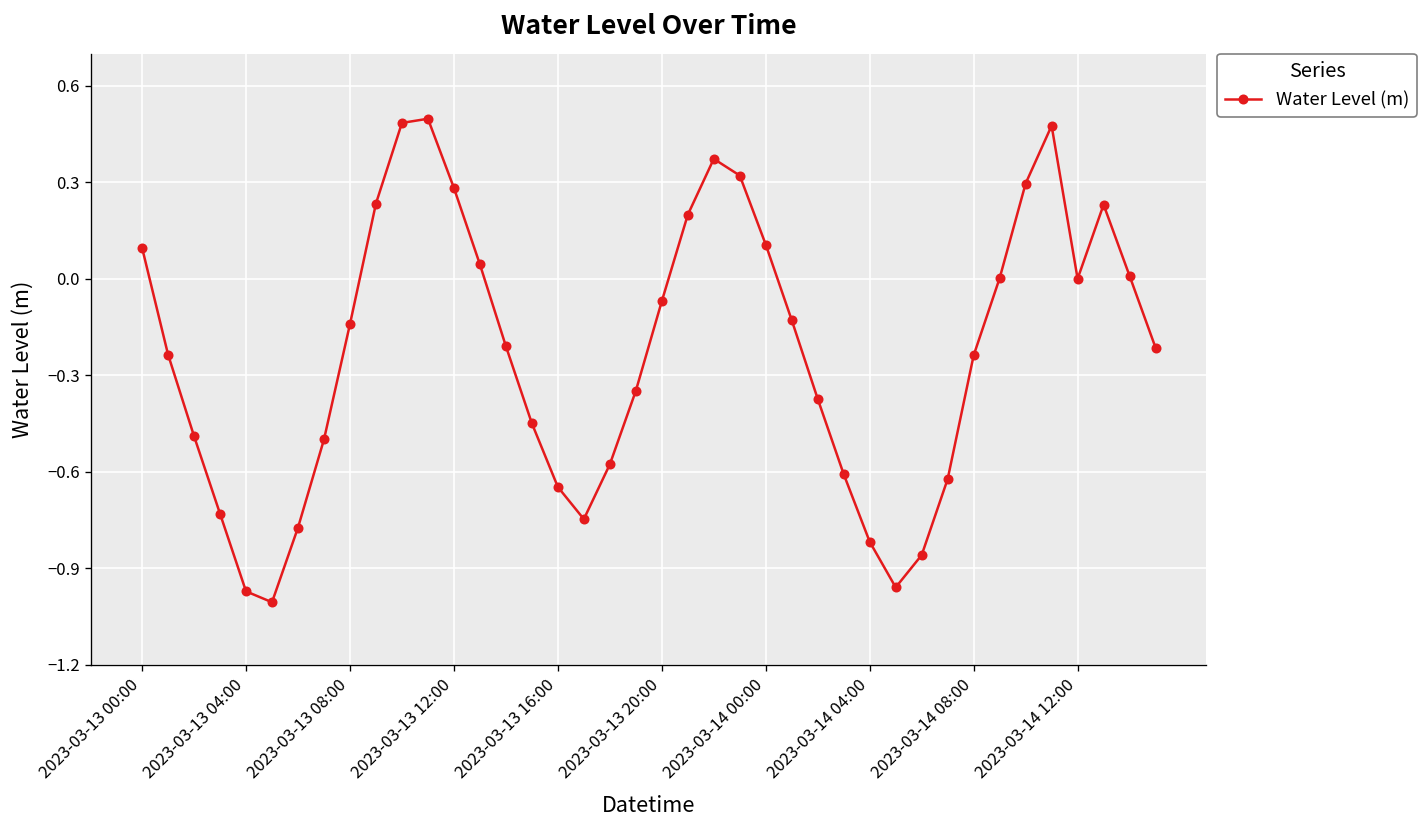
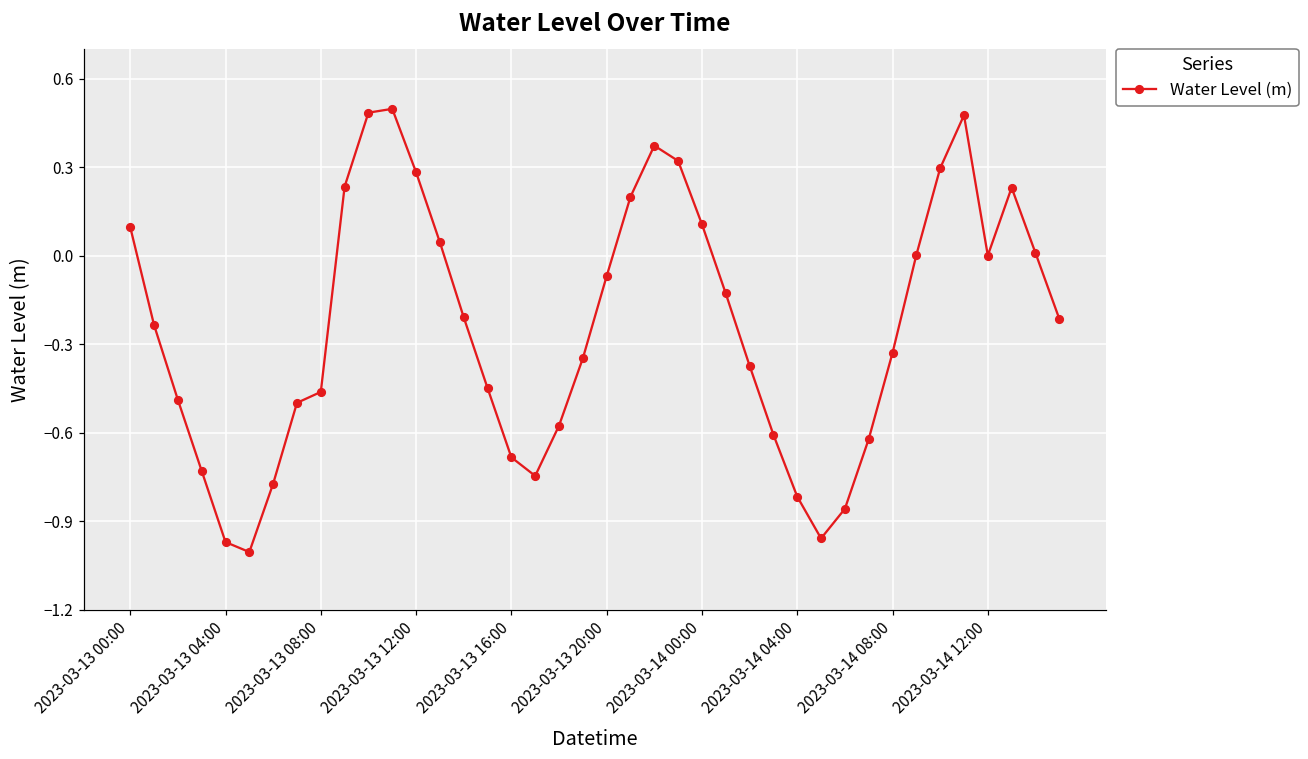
2023-03-13 08:00: -0.14 -> -0.46
2023-03-13 16:00: -0.65 -> -0.68
2023-03-14 08:00: -0.24 -> -0.33
